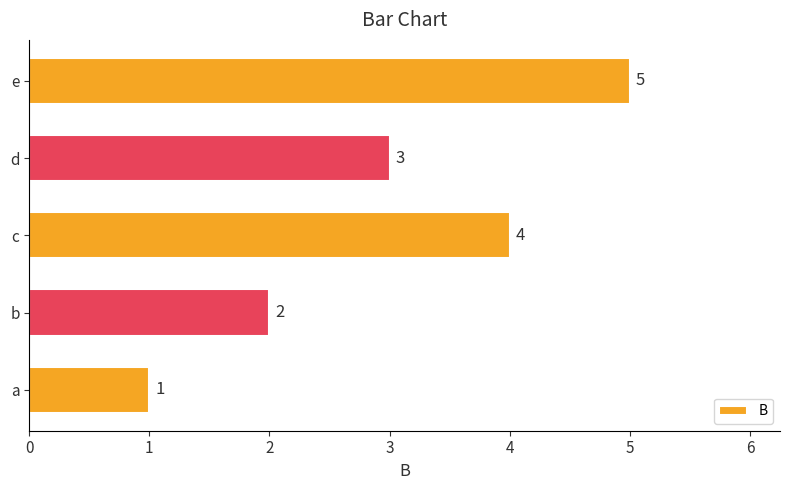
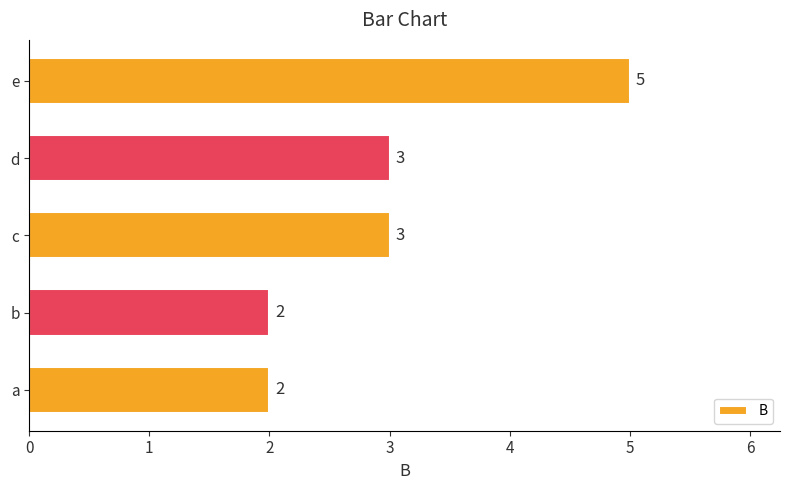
c: 4 -> 3
a: 1 -> 2
